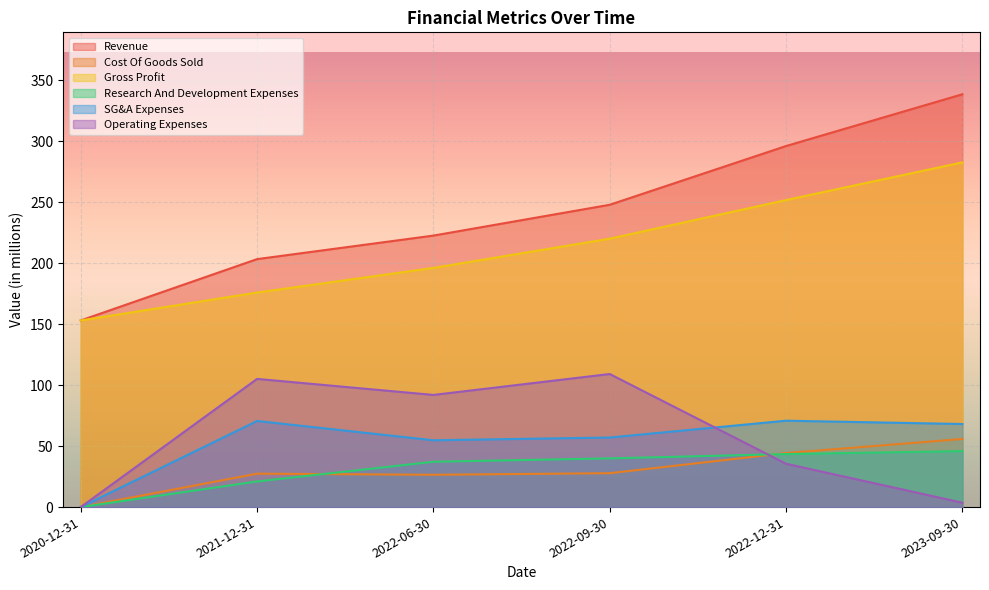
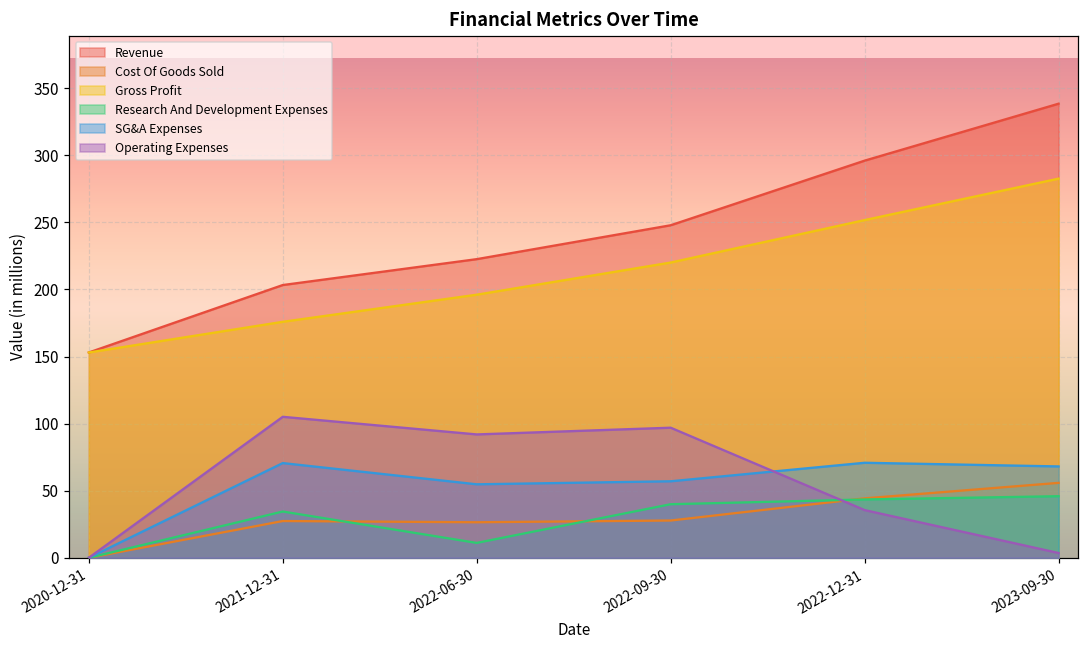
Research And Development Expenses, 2021-12-31: 21 -> 34
Research And Development Expenses, 2022-06-30: 37 -> 11
Operating Expenses, 2022-09-30: 109 -> 97
